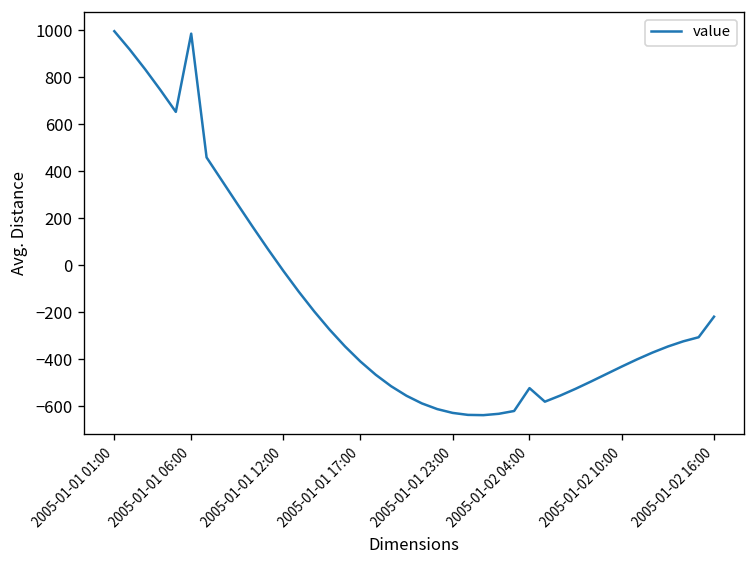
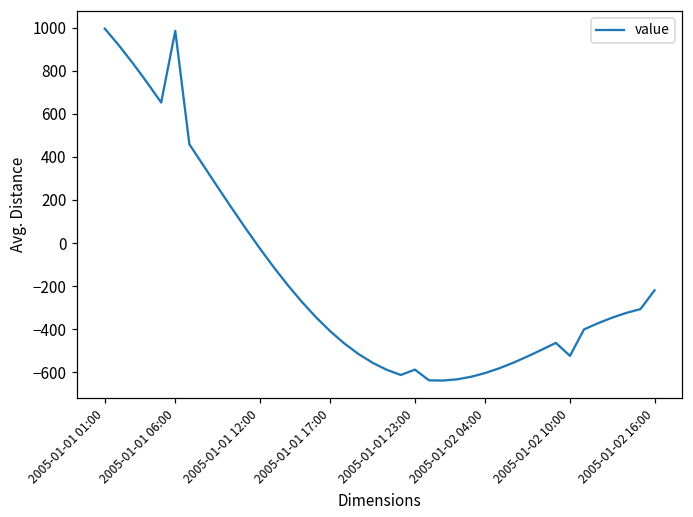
2005-01-01 23:00: -630 -> -590
2005-01-02 04:00: -520 -> -600
2005-01-02 10:00: -430 -> -520
